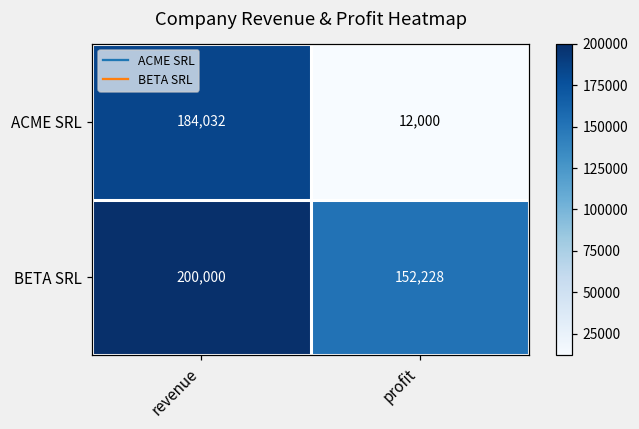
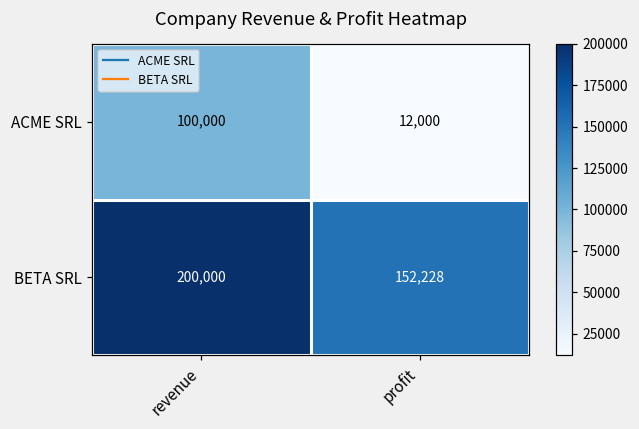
ACME SRL, revenue: 184,032 -> 100,000
